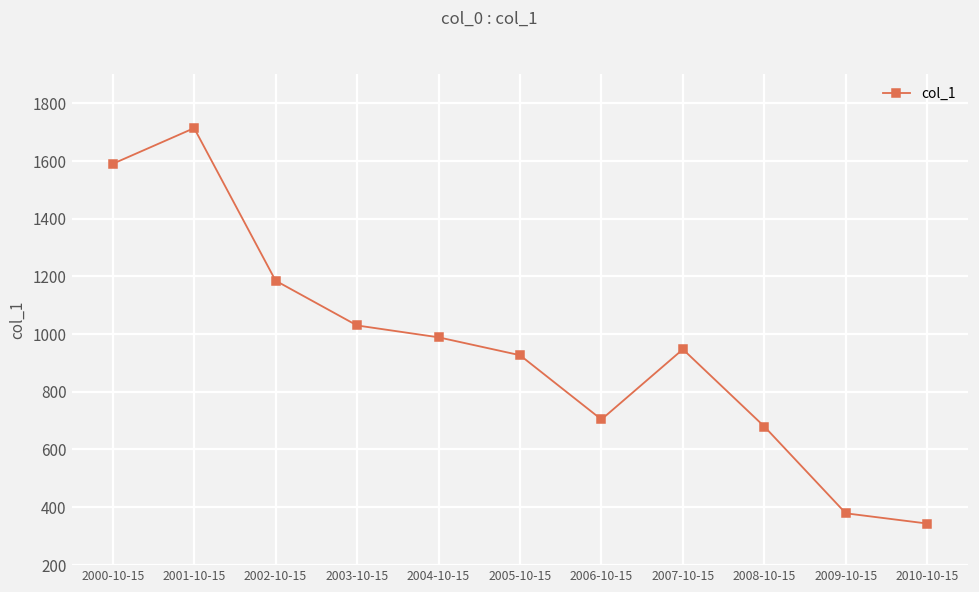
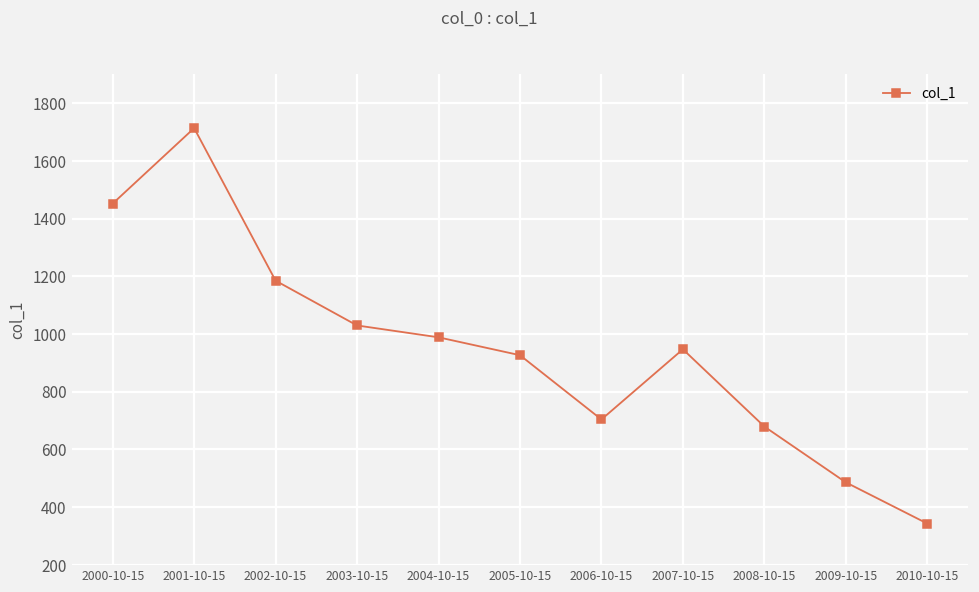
2000-10-15: 1590 -> 1450
2009-10-15: 380 -> 490
